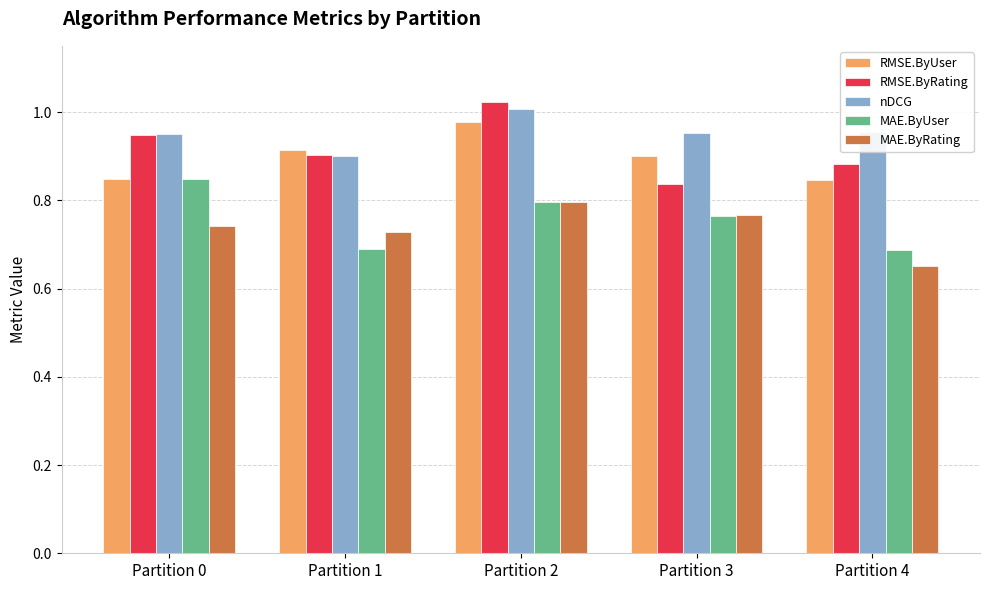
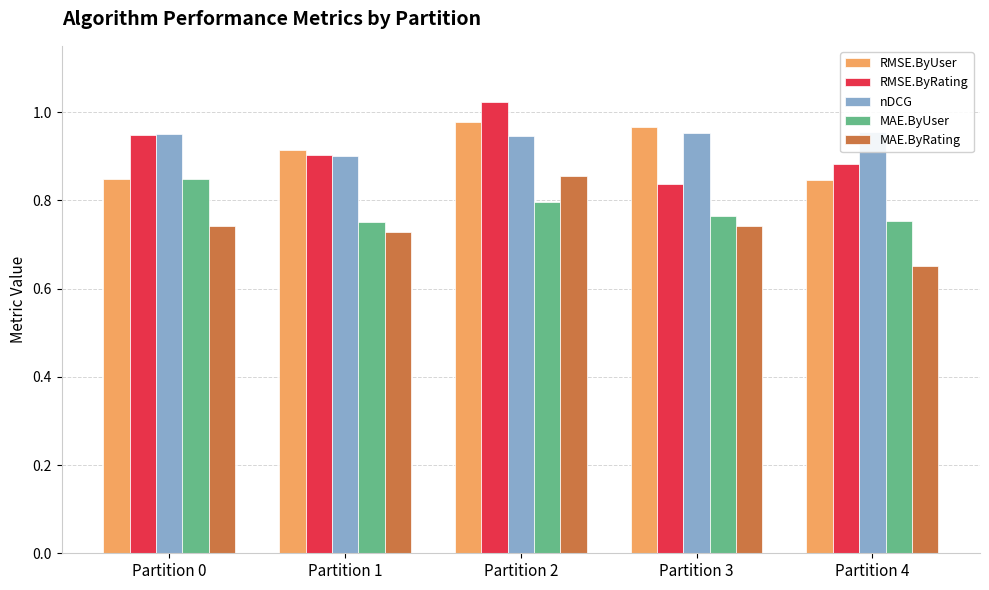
MAE.ByUser, Partition 1: 0.69 -> 0.75
nDCG, Partition 2: 1.01 -> 0.95
MAE.ByRating, Partition 2: 0.80 -> 0.85
RMSE.ByUser, Partition 3: 0.90 -> 0.97
MAE.ByRating, Partition 3: 0.77 -> 0.74
MAE.ByUser, Partition 4: 0.69 -> 0.75
